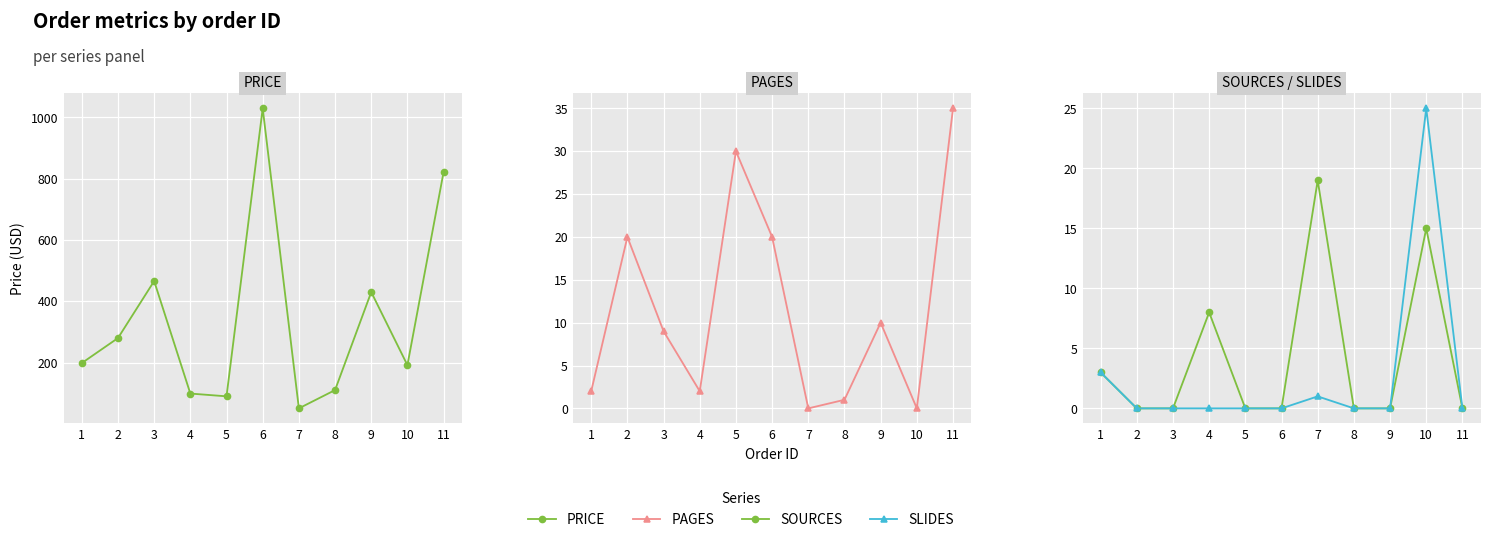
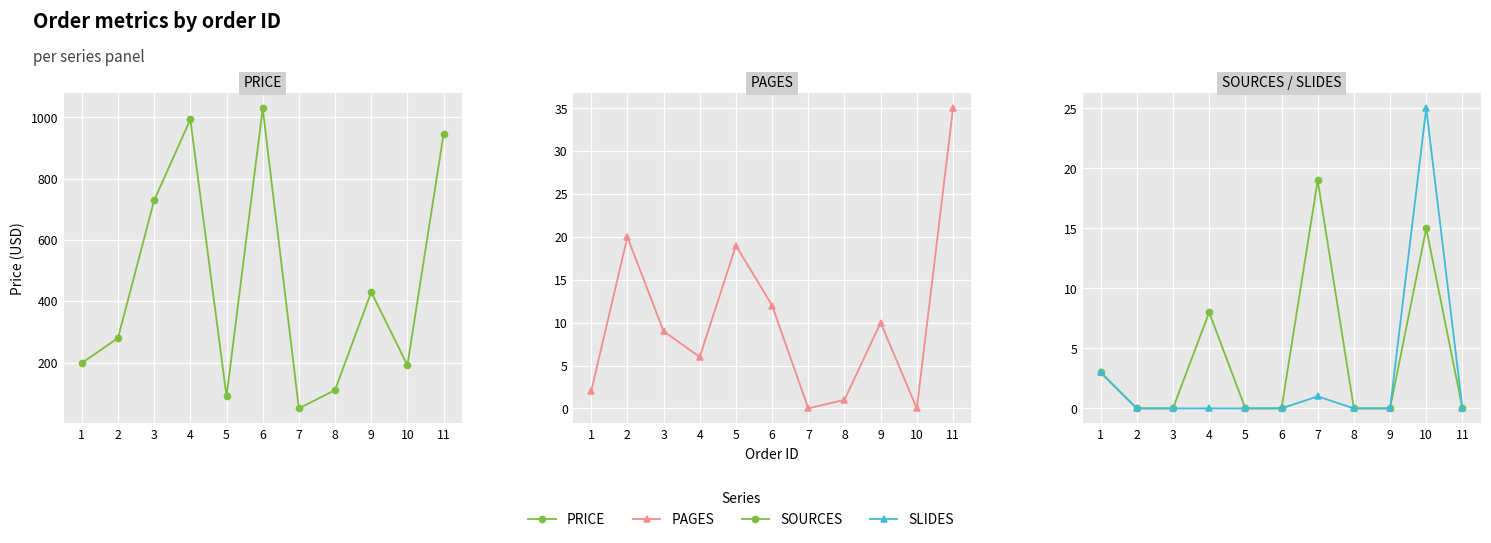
PRICE, 3: 470 -> 730
PRICE, 4: 100 -> 990
PRICE, 11: 820 -> 950
PAGES, 4: 2 -> 6
PAGES, 5: 30 -> 19
PAGES, 6: 20 -> 12
